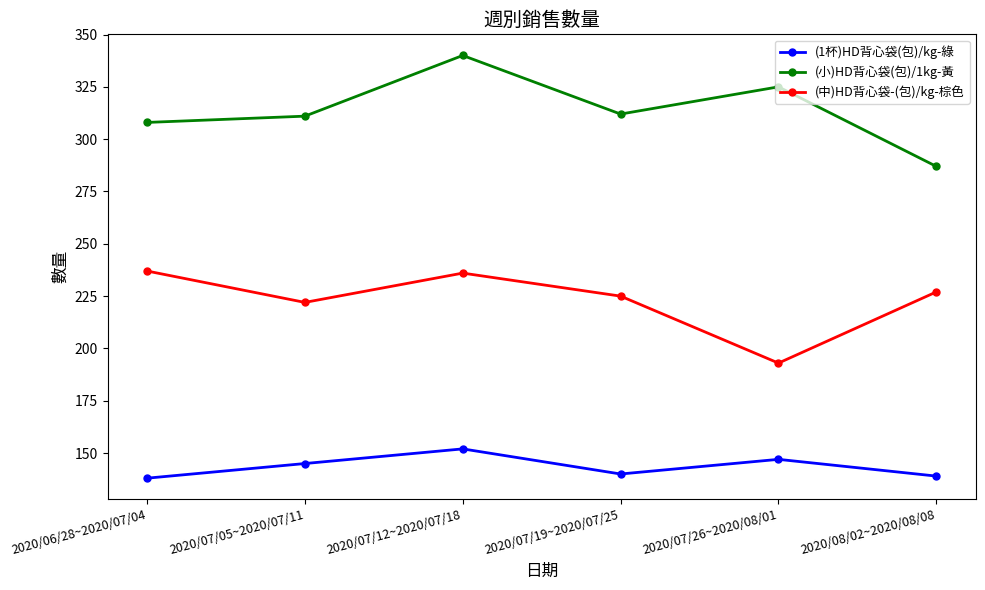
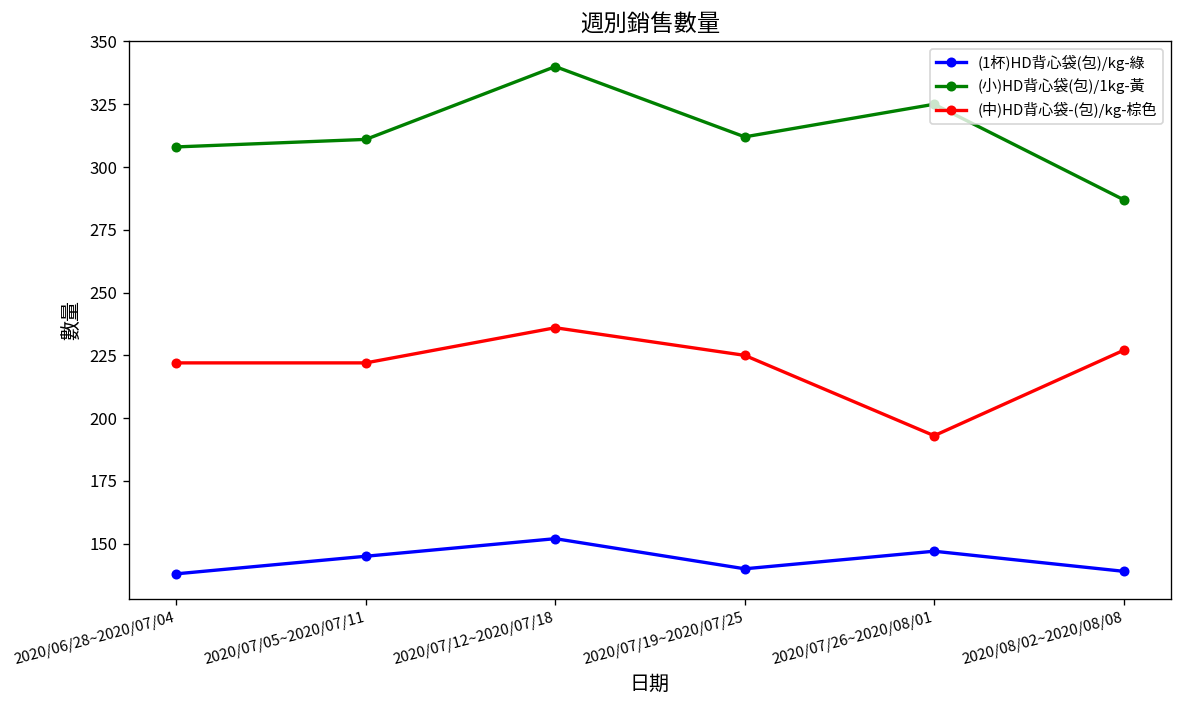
(中)HD背心袋-(包)/kg-棕色, 2020/06/28~2020/07/04: 237 -> 222
